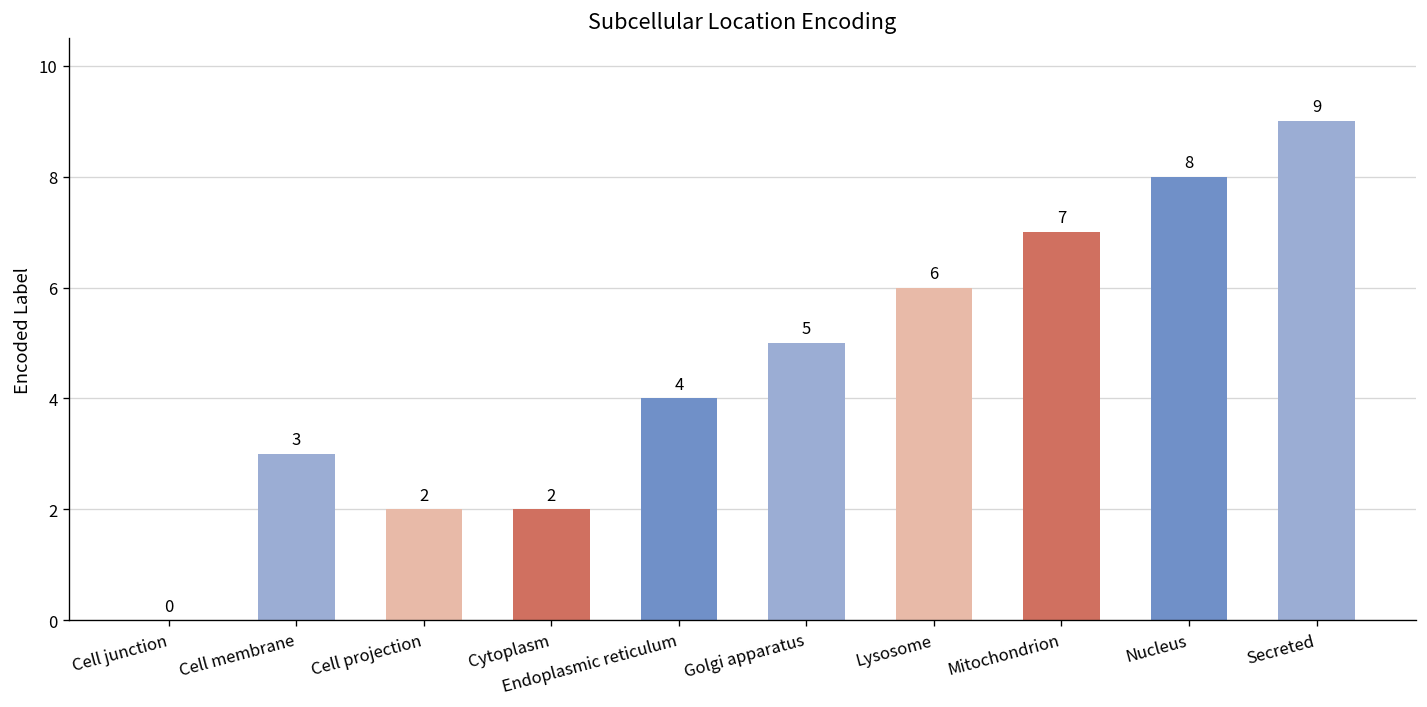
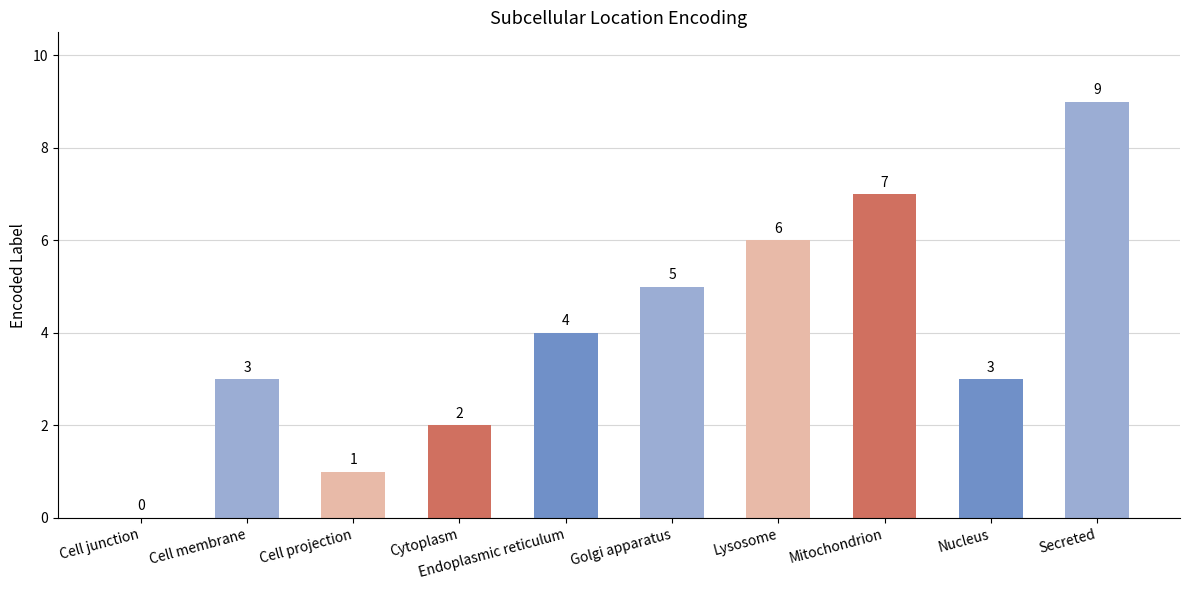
Cell projection: 2 -> 1
Nucleus: 8 -> 3
